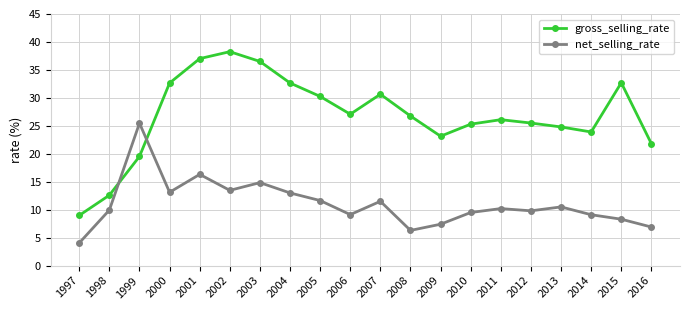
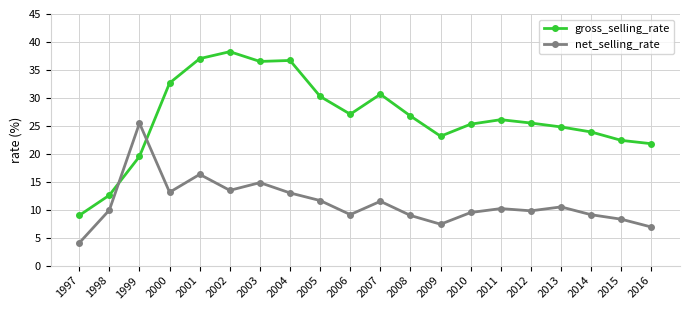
gross_selling_rate, 2004: 33 -> 37
net_selling_rate, 2008: 6 -> 9
gross_selling_rate, 2015: 33 -> 22
